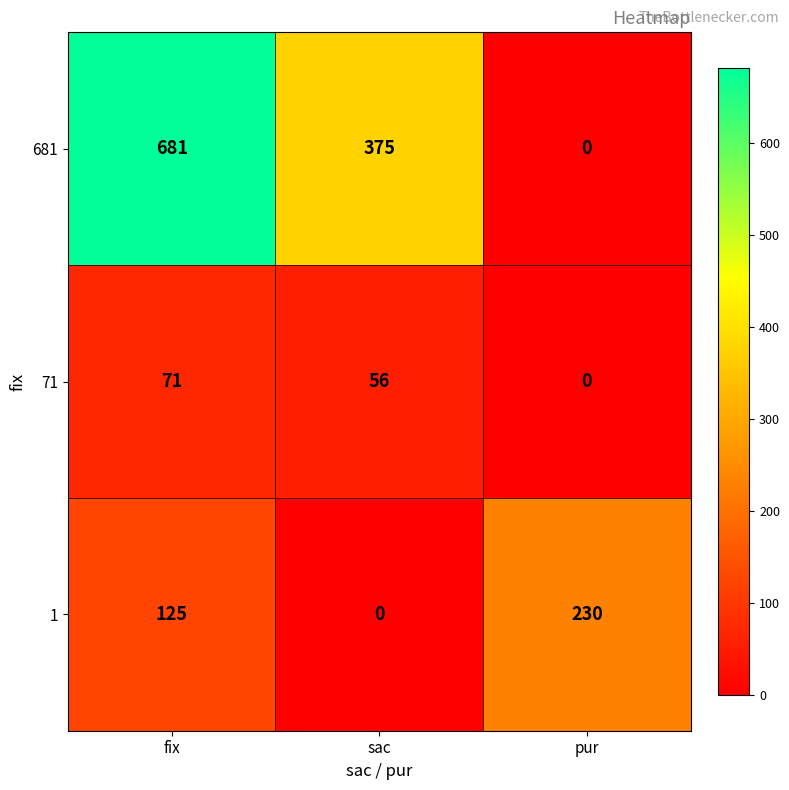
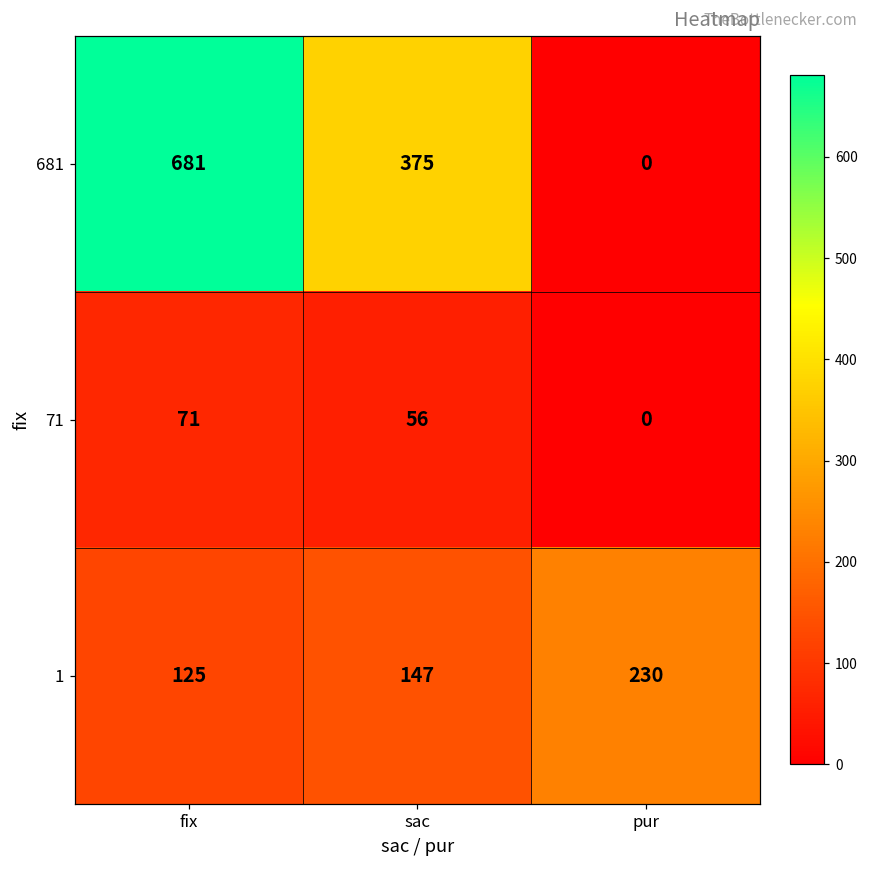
1, sac: 0 -> 147
